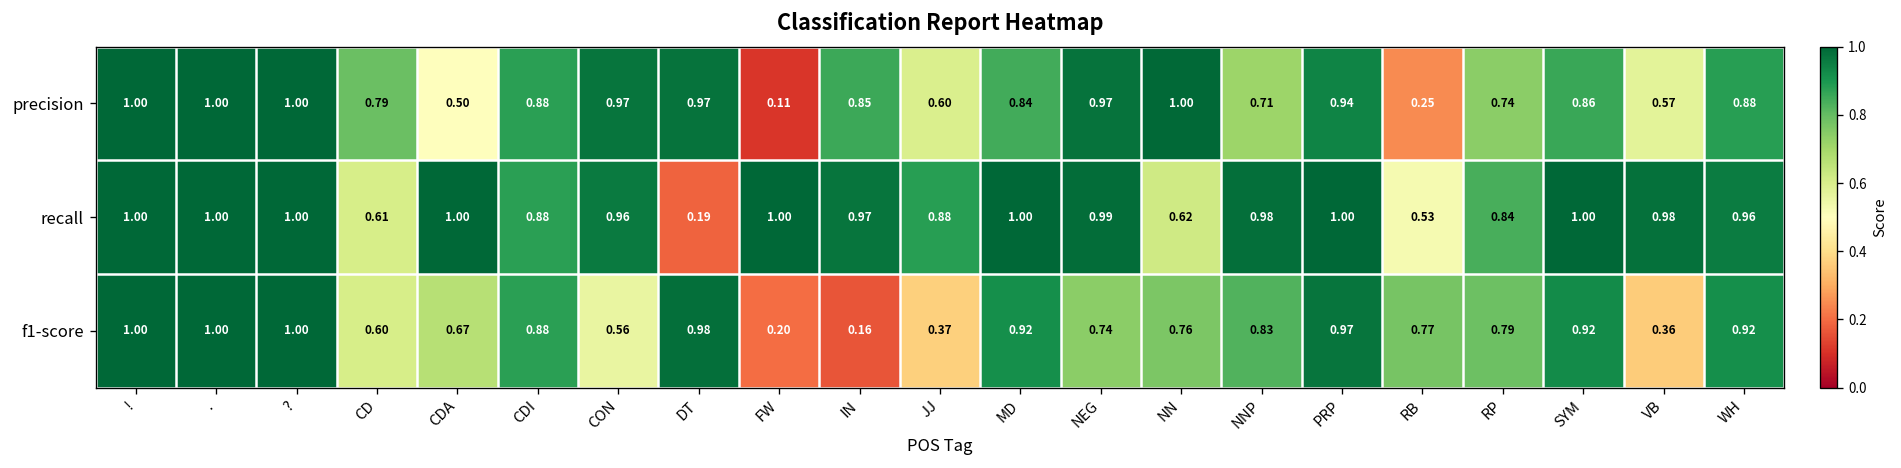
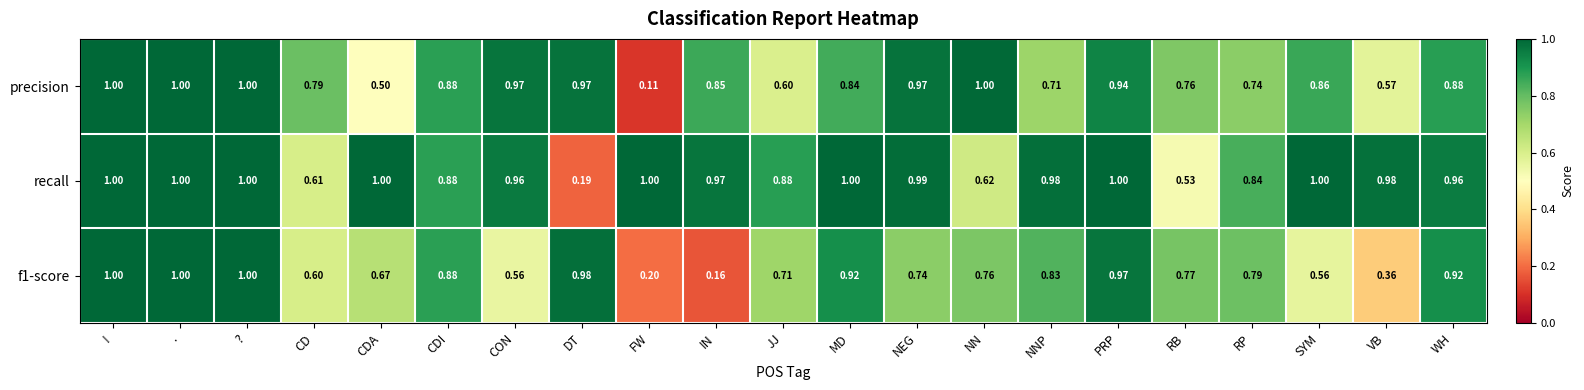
precision, RB: 0.25 -> 0.76
f1-score, JJ: 0.37 -> 0.71
f1-score, SYM: 0.92 -> 0.56
